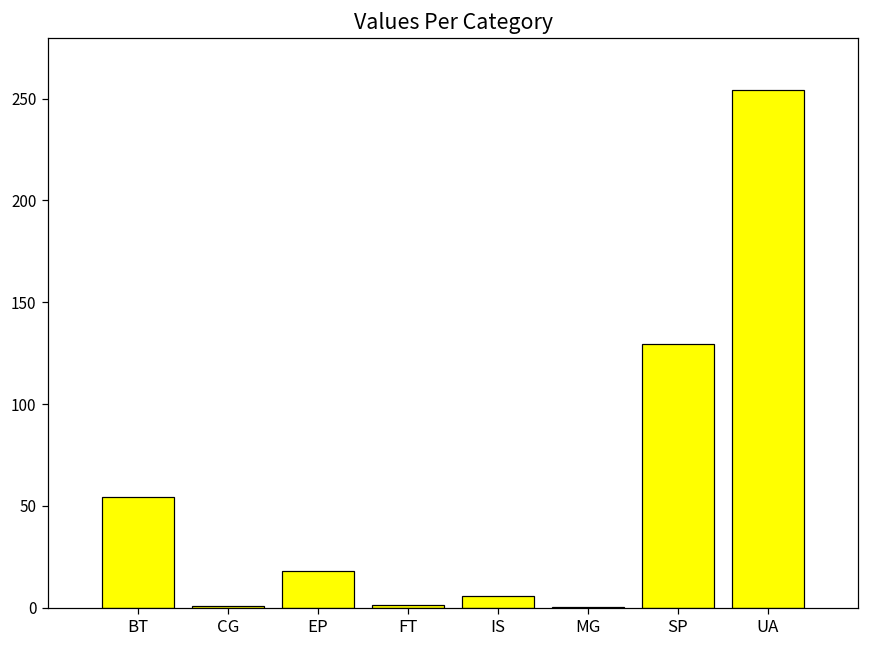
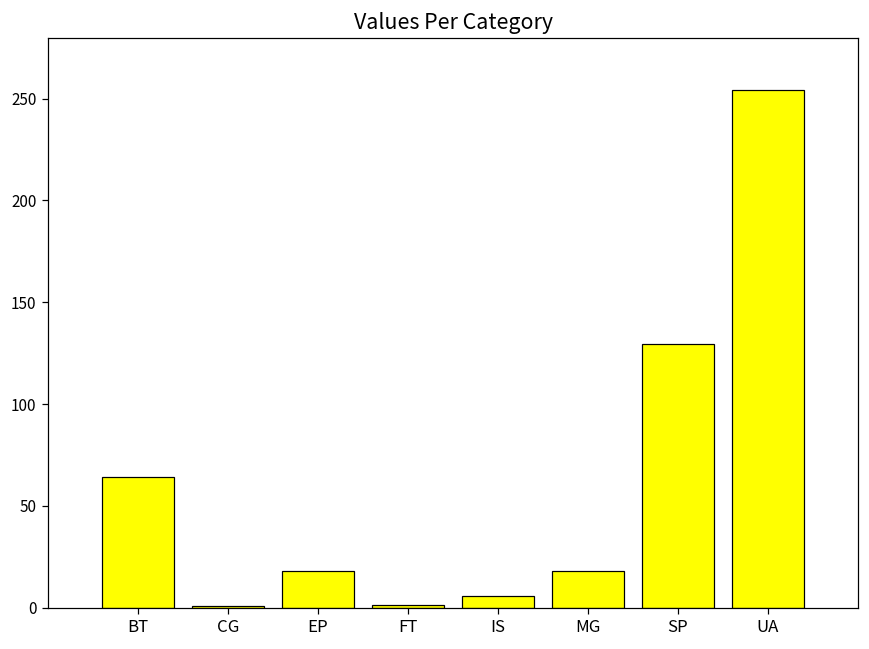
BT: 55 -> 64
MG: 0 -> 18
